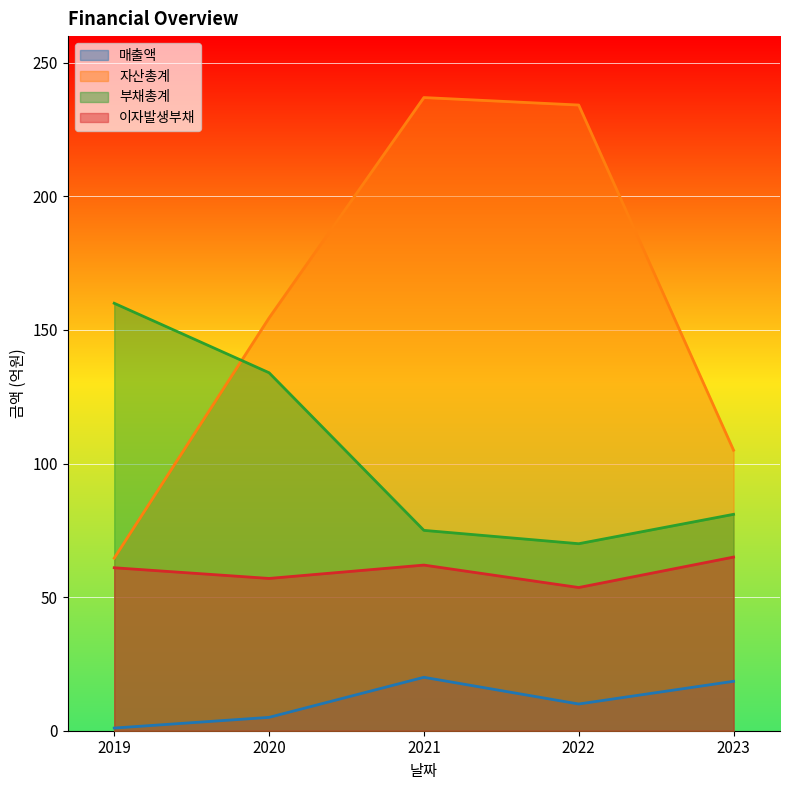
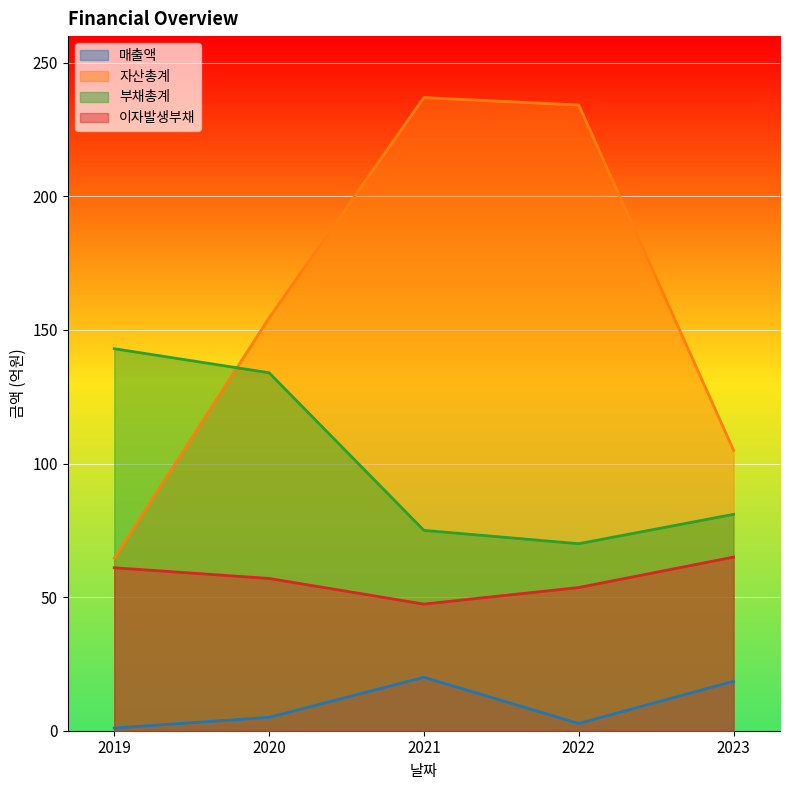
부채총계, 2019: 160 -> 143
이자발생부채, 2021: 62 -> 47
매출액, 2022: 10 -> 3
